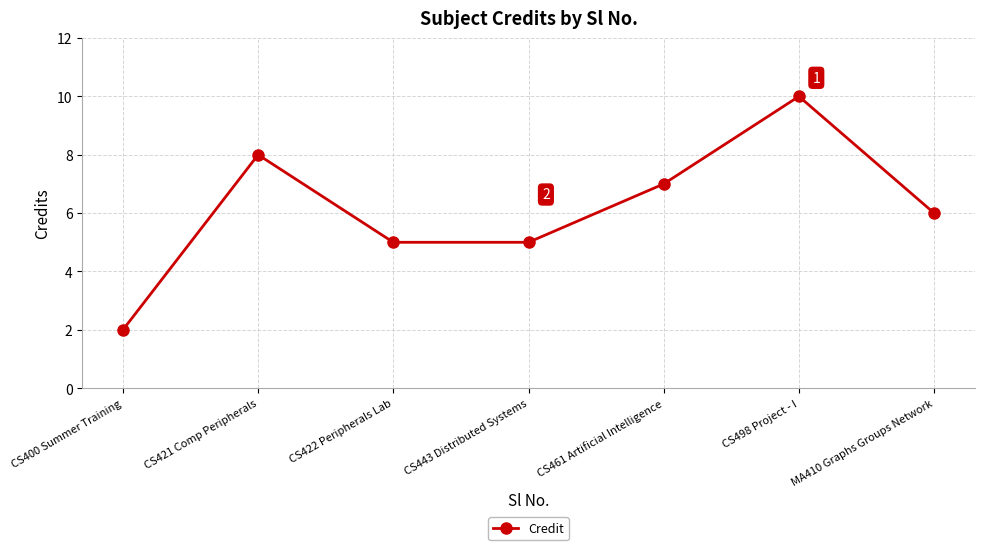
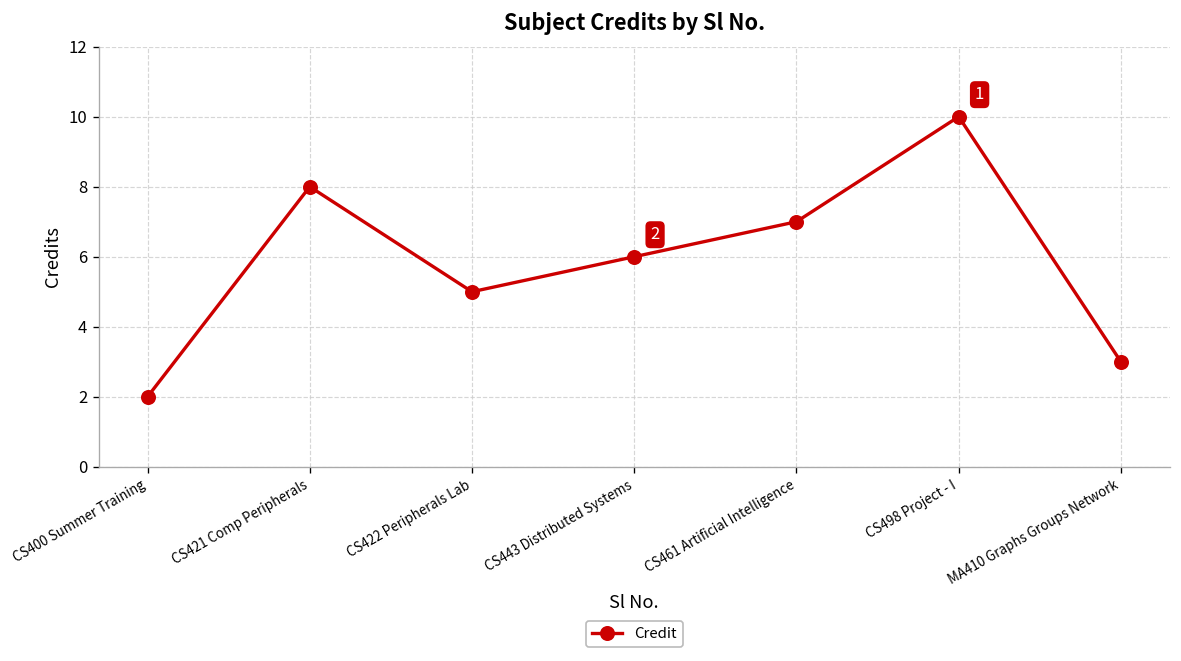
CS443 Distributed Systems: 5 -> 6
MA410 Graphs Groups Network: 6 -> 3
